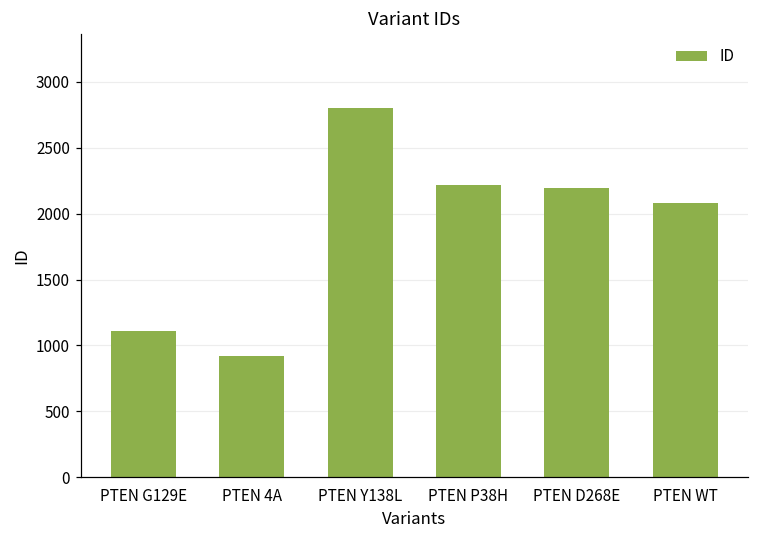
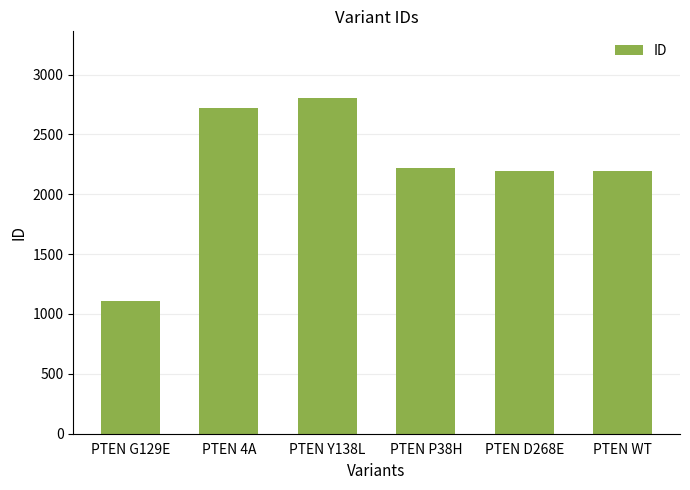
PTEN 4A: 920 -> 2720
PTEN WT: 2080 -> 2200
